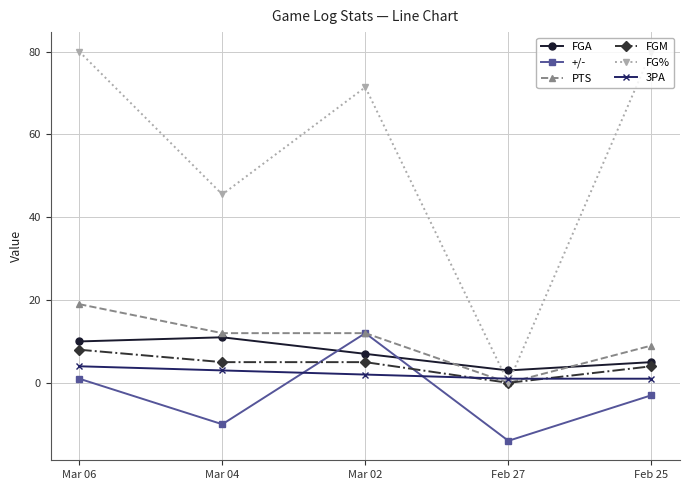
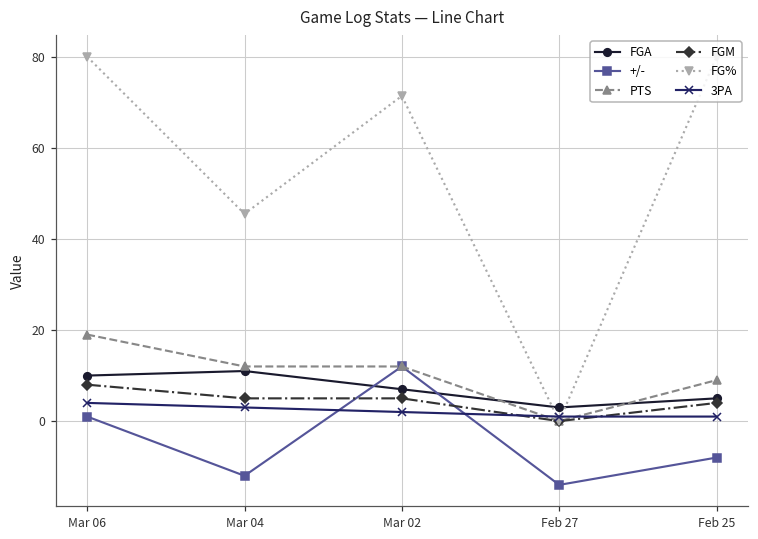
+/-, Mar 04: -10 -> -12
+/-, Feb 25: -3 -> -8
